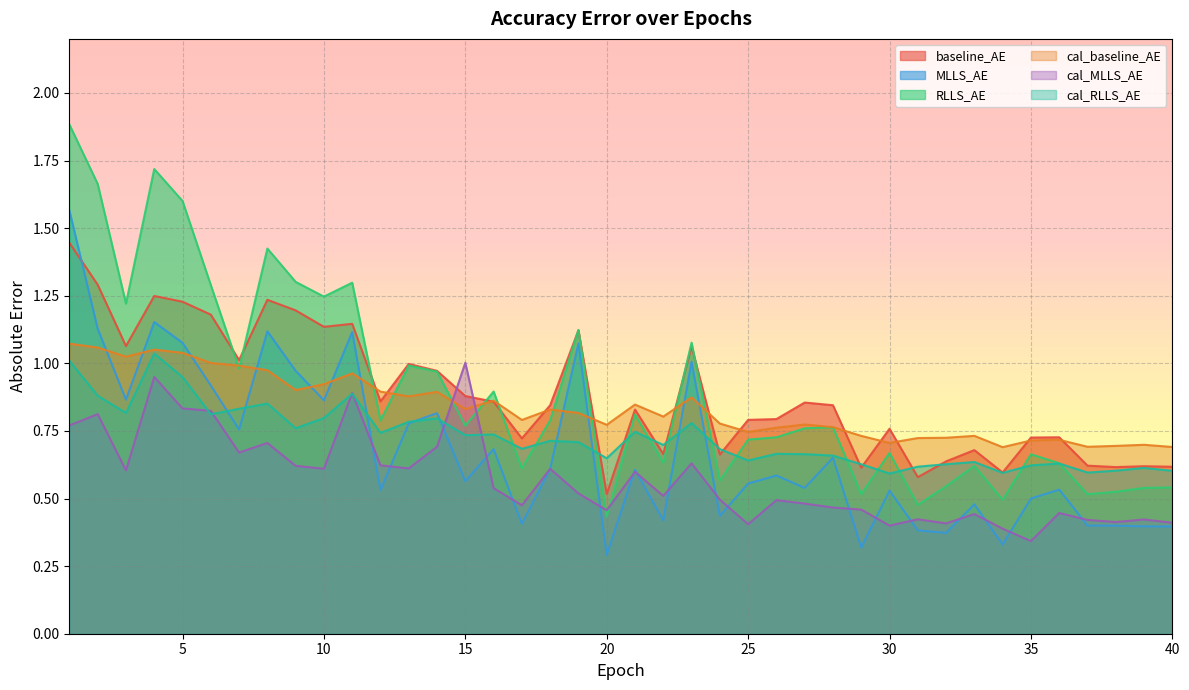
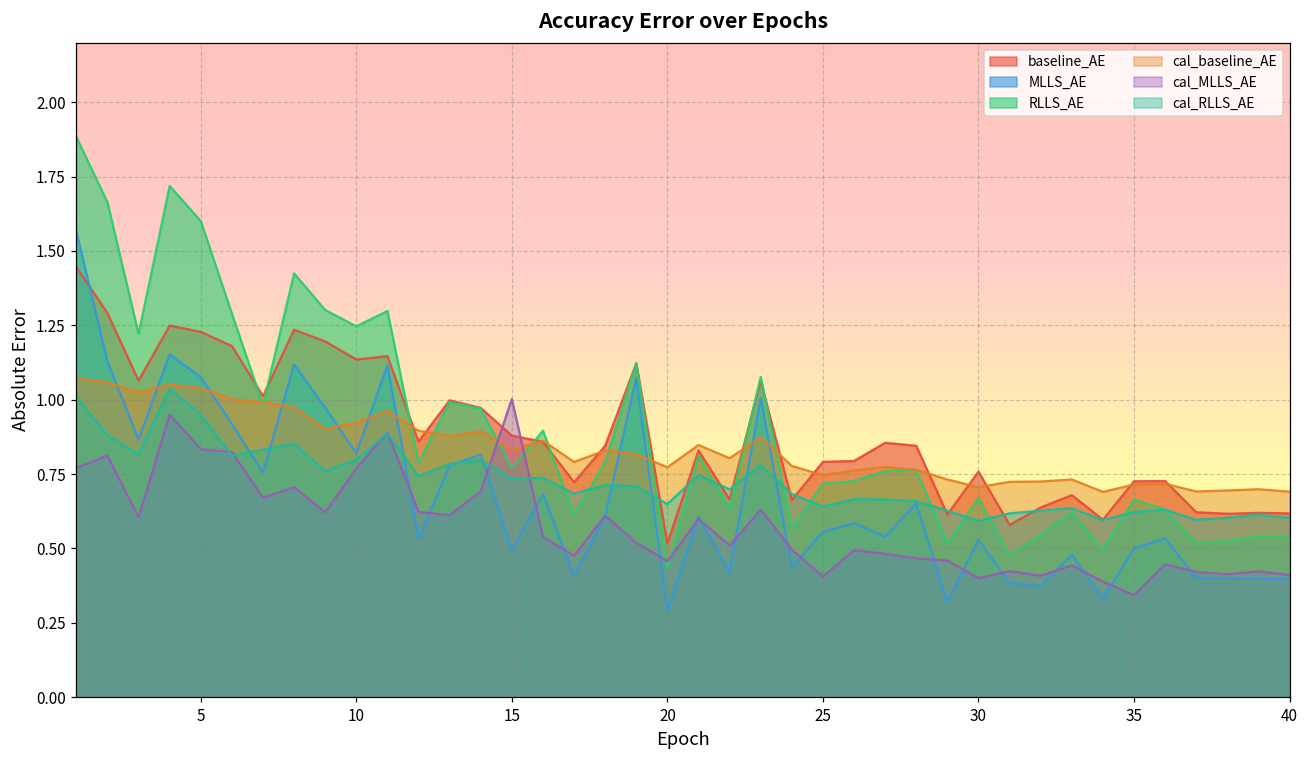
MLLS_AE, 10: 0.86 -> 0.82
cal_MLLS_AE, 10: 0.61 -> 0.77
MLLS_AE, 15: 0.56 -> 0.49
